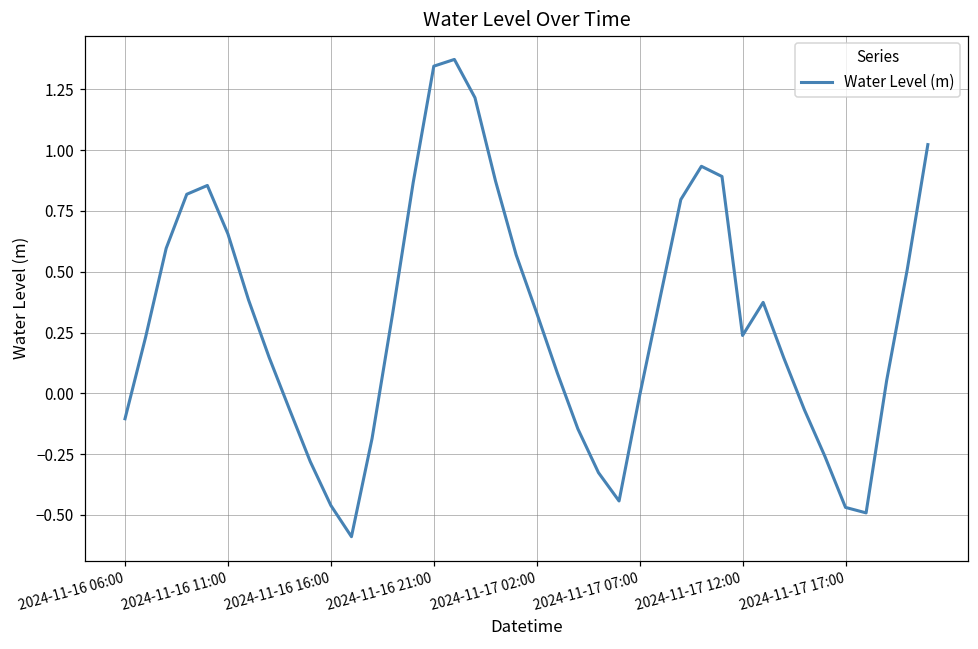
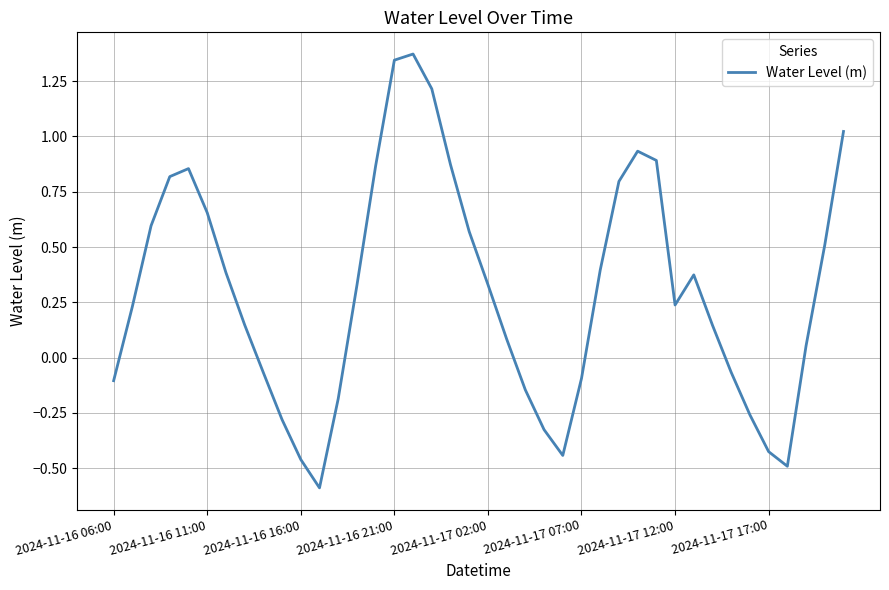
2024-11-17 07:00: -0.01 -> -0.09
2024-11-17 17:00: -0.47 -> -0.43
